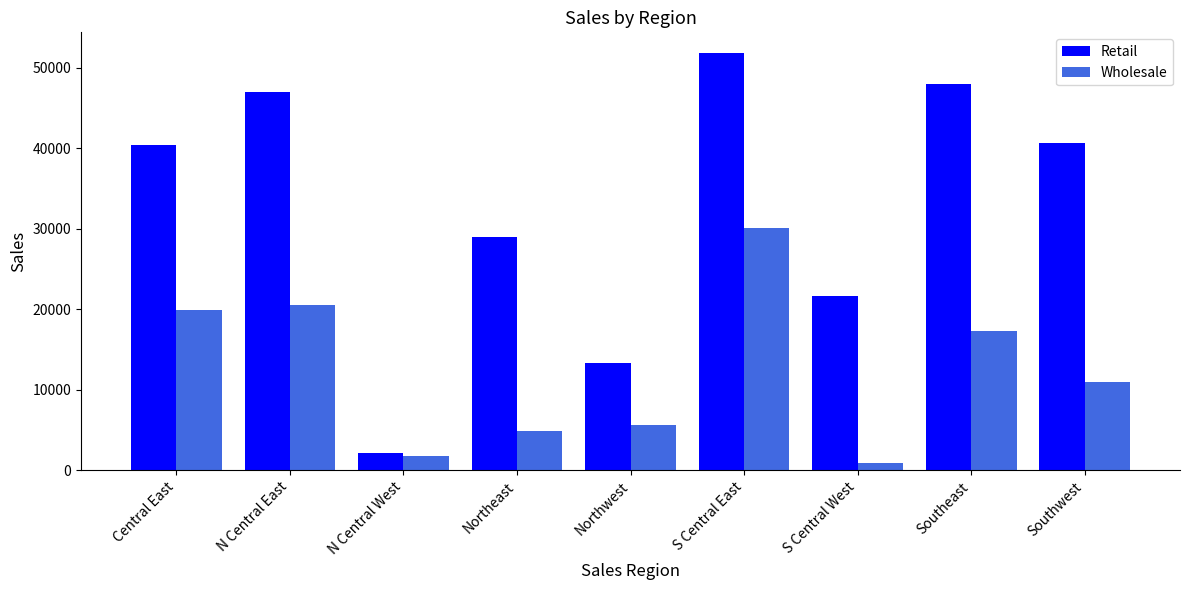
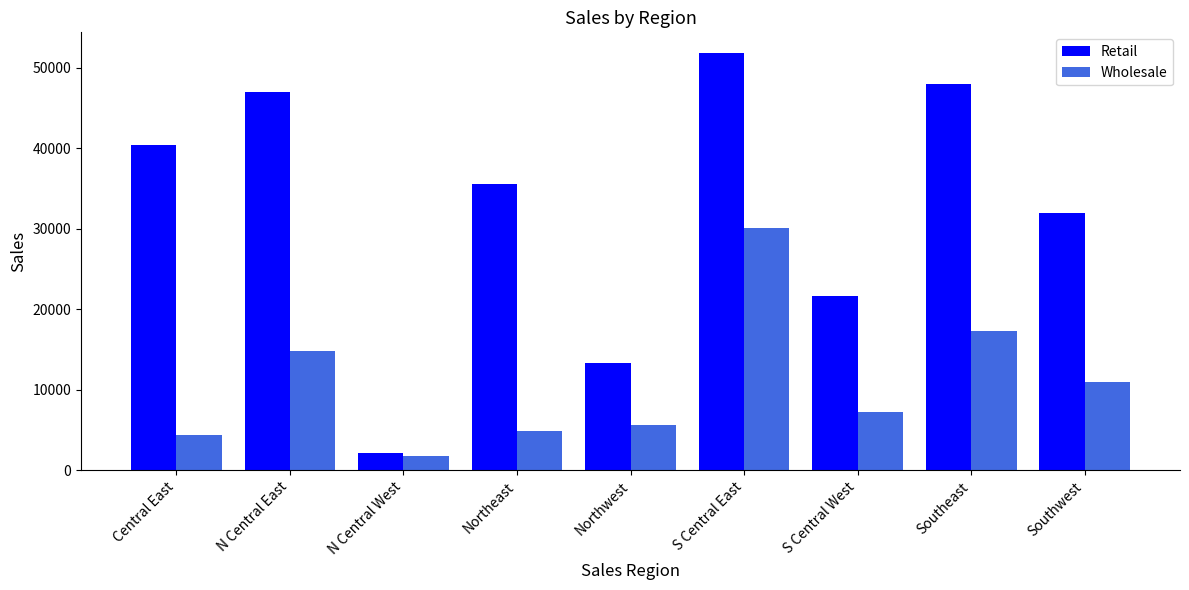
Wholesale, Central East: 20000 -> 4000
Wholesale, N Central East: 21000 -> 15000
Retail, Northeast: 29000 -> 36000
Wholesale, S Central West: 1000 -> 7000
Retail, Southwest: 41000 -> 32000
